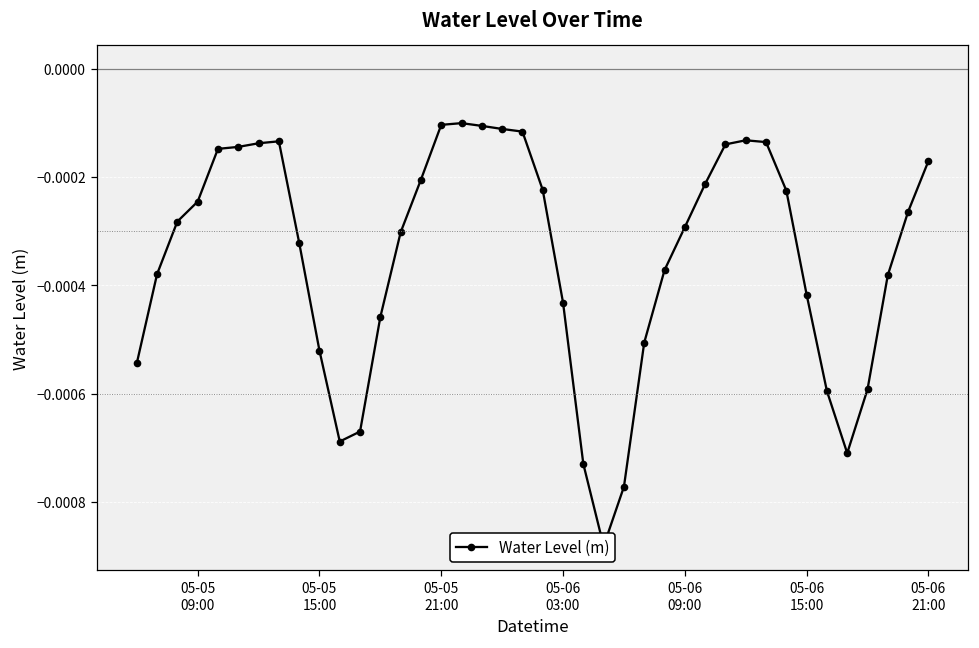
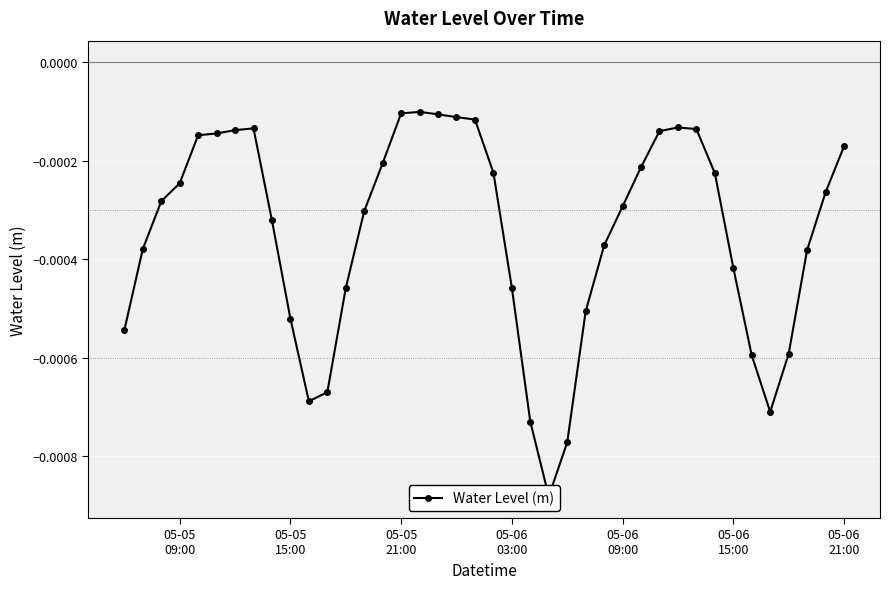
05-06 03:00: -0.00043 -> -0.00046
